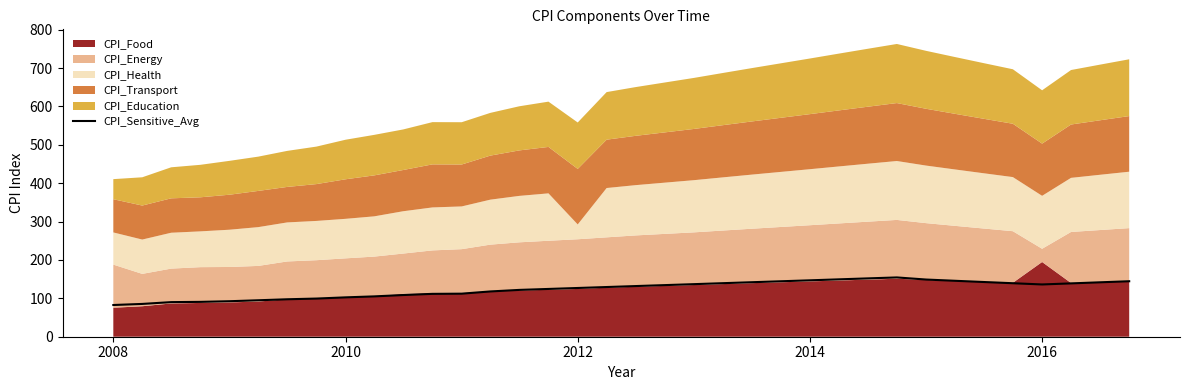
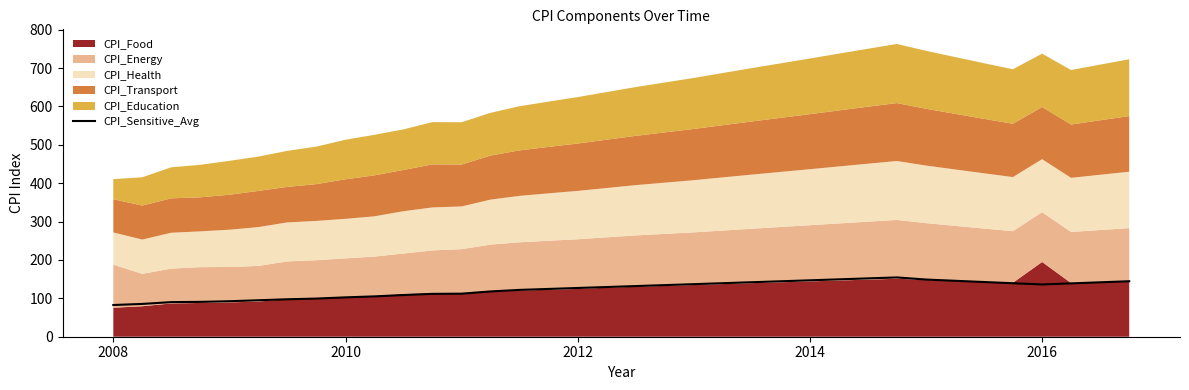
CPI_Health, 2012: 40 -> 130
CPI_Transport, 2012: 140 -> 120
CPI_Energy, 2016: 30 -> 130
